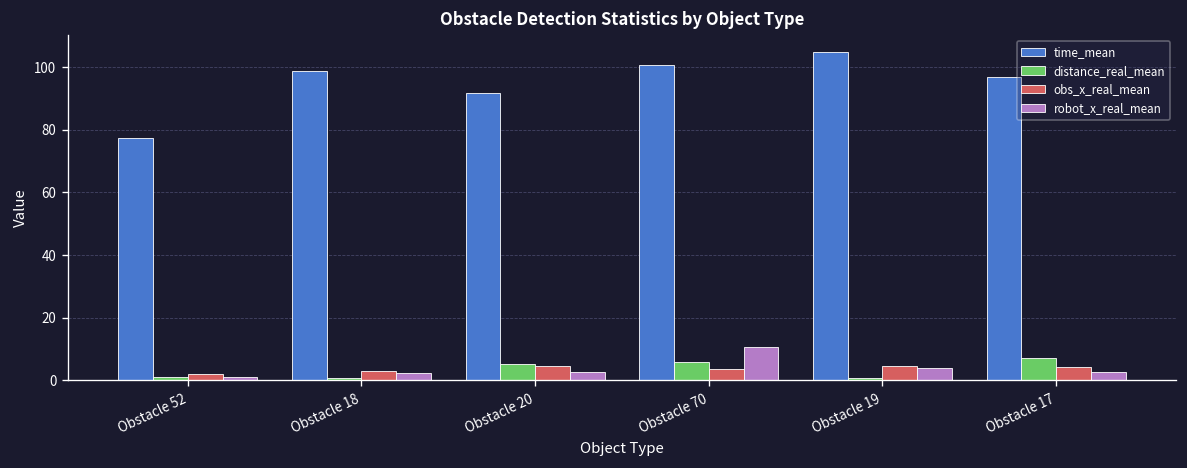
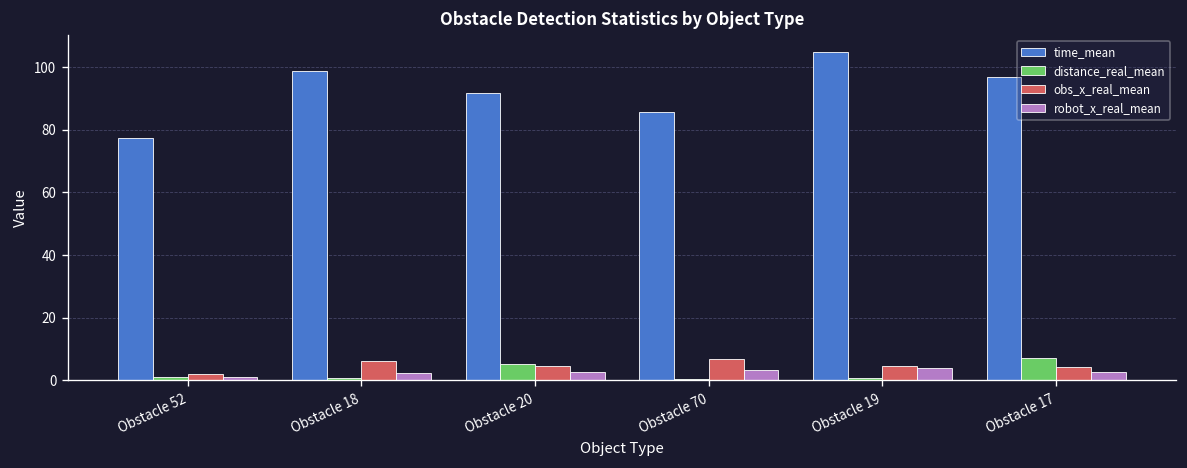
obs_x_real_mean, Obstacle 18: 3 -> 6
time_mean, Obstacle 70: 101 -> 86
distance_real_mean, Obstacle 70: 6 -> 0
obs_x_real_mean, Obstacle 70: 4 -> 7
robot_x_real_mean, Obstacle 70: 11 -> 3
